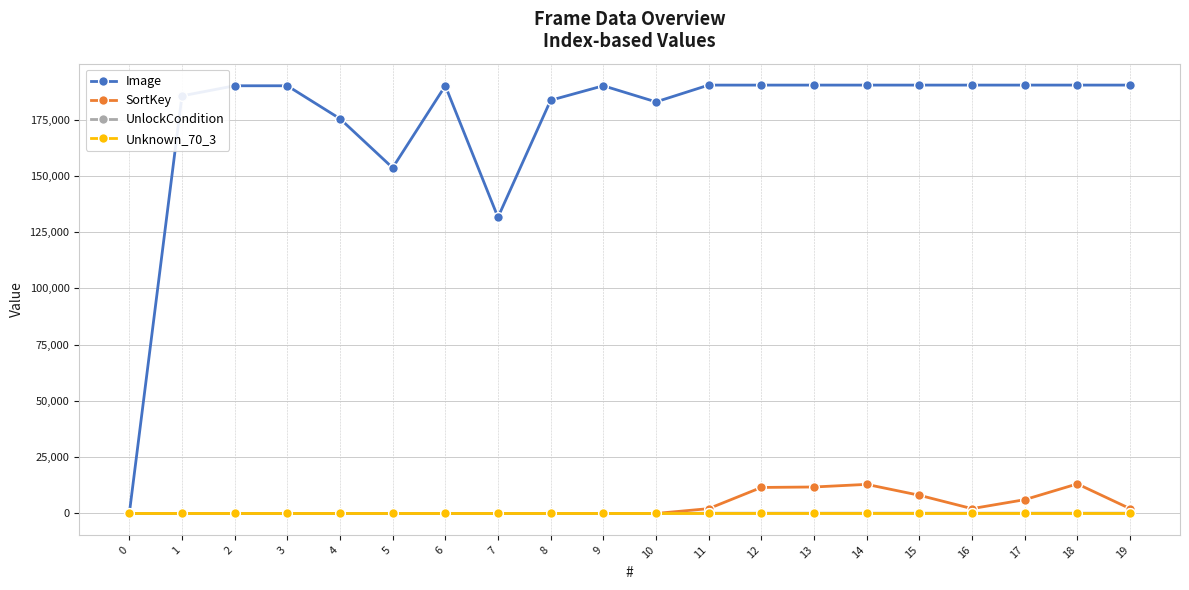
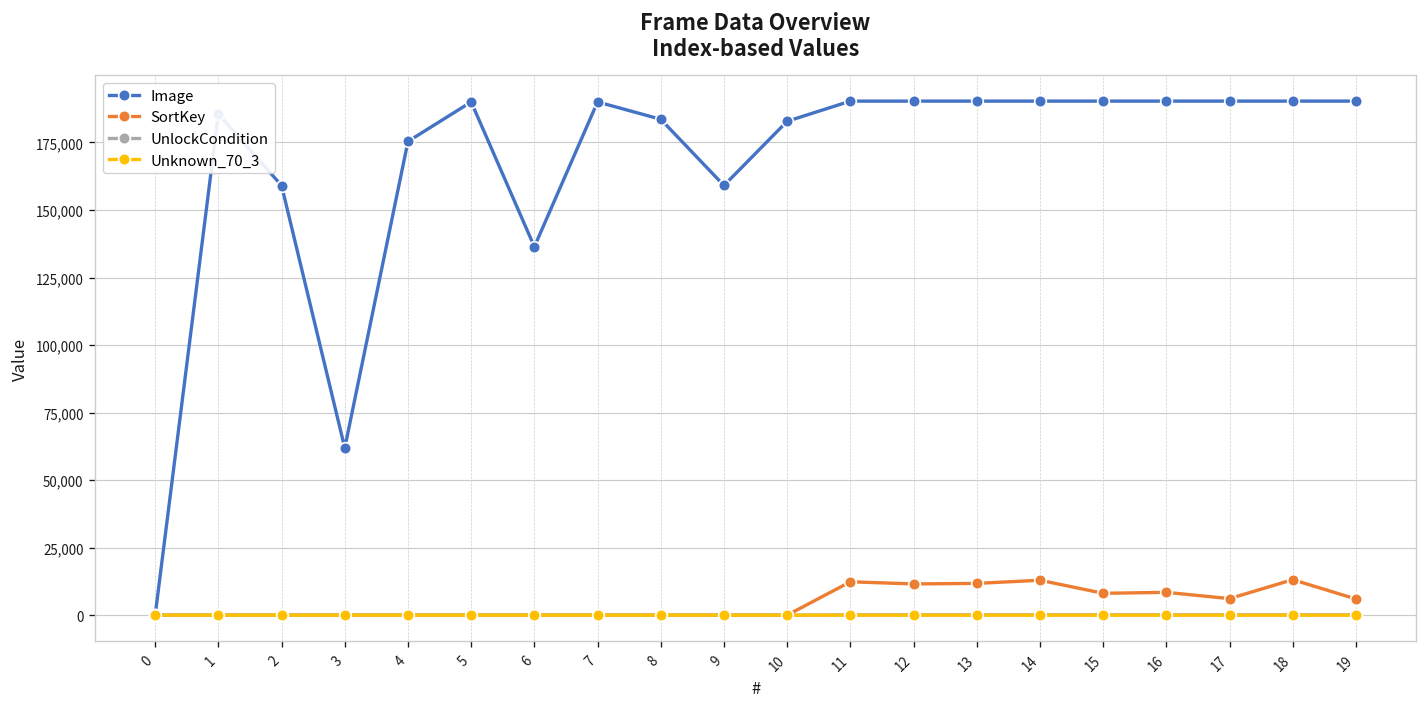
Image, 2: 190,000 -> 159,000
Image, 3: 190,000 -> 62,000
Image, 5: 154,000 -> 190,000
Image, 6: 190,000 -> 136,000
Image, 7: 132,000 -> 190,000
Image, 9: 190,000 -> 159,000
SortKey, 11: 2,000 -> 12,000
SortKey, 16: 2,000 -> 8,000
SortKey, 19: 2,000 -> 6,000
